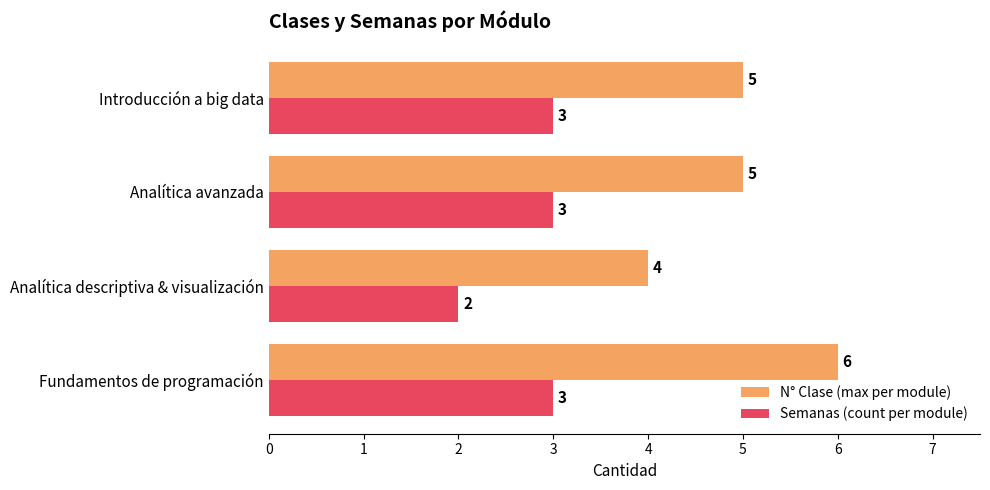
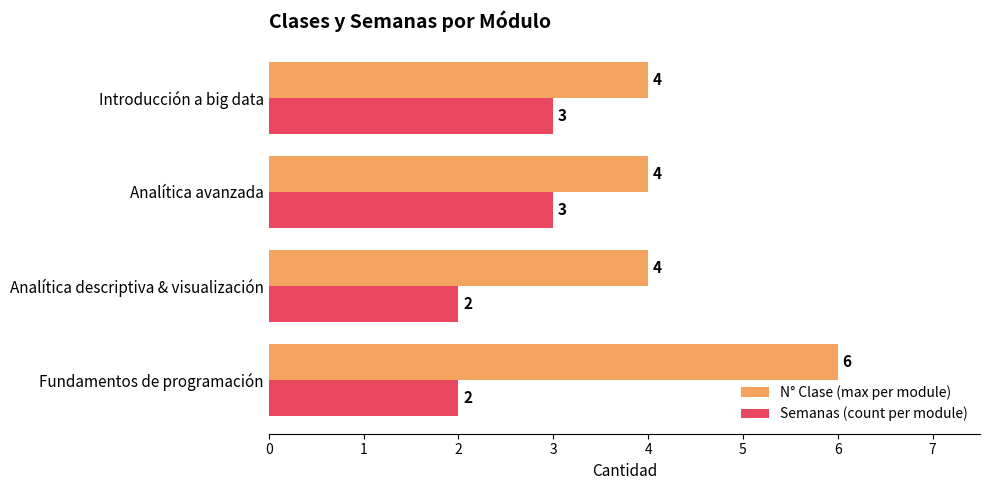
N° Clase (max per module), Introducción a big data: 5 -> 4
N° Clase (max per module), Analítica avanzada: 5 -> 4
Semanas (count per module), Fundamentos de programación: 3 -> 2
